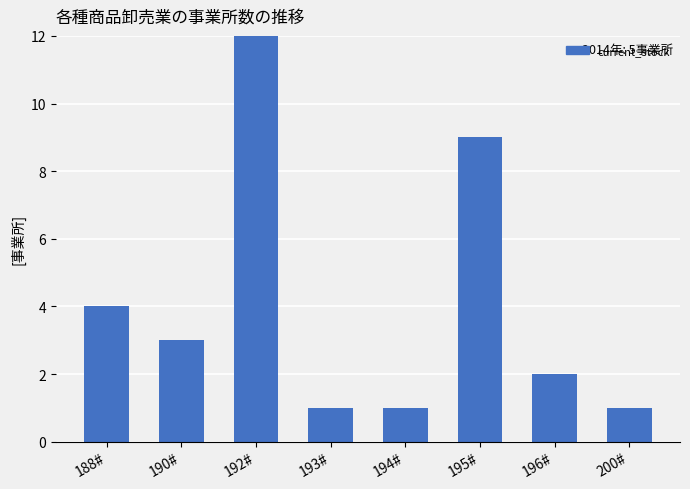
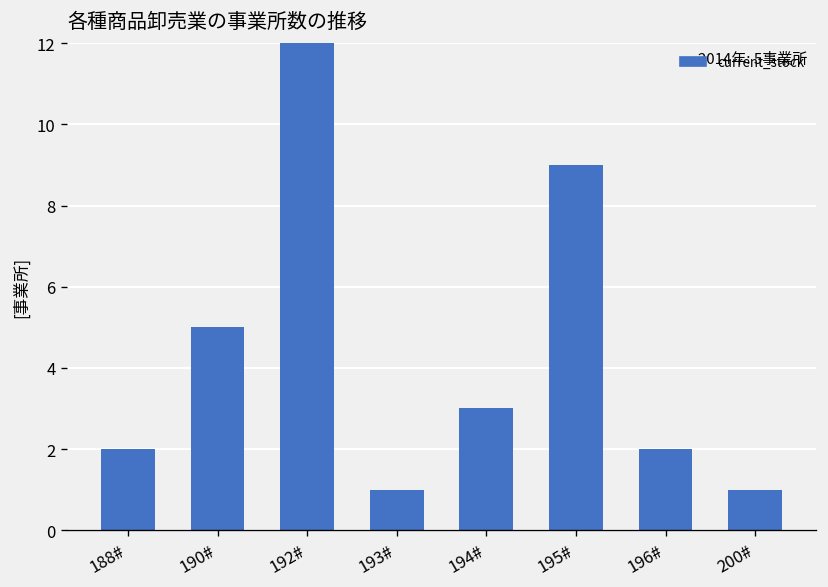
188#: 4 -> 2
190#: 3 -> 5
194#: 1 -> 3
